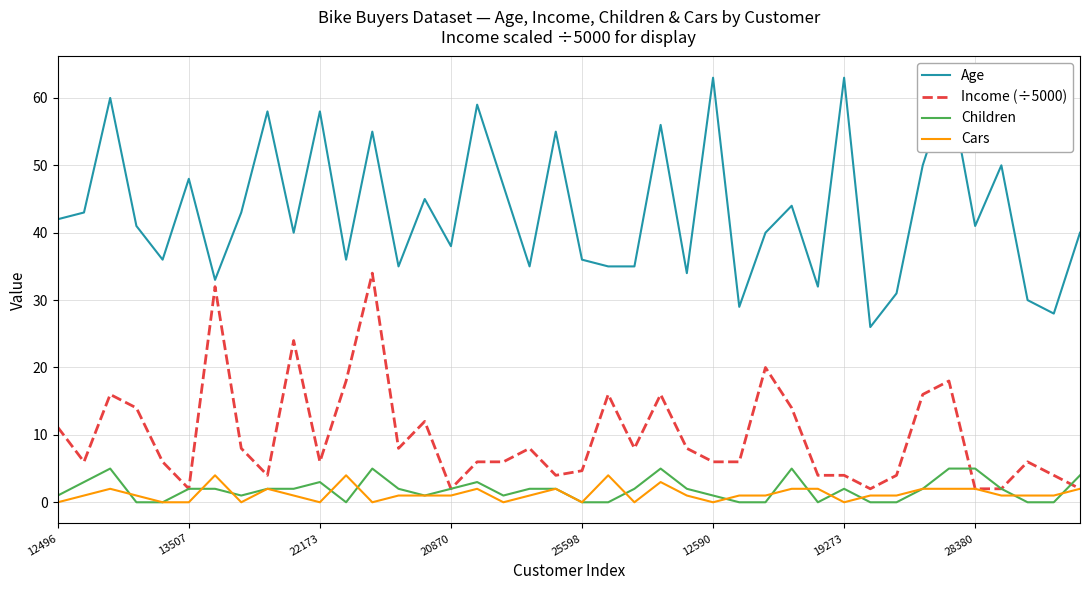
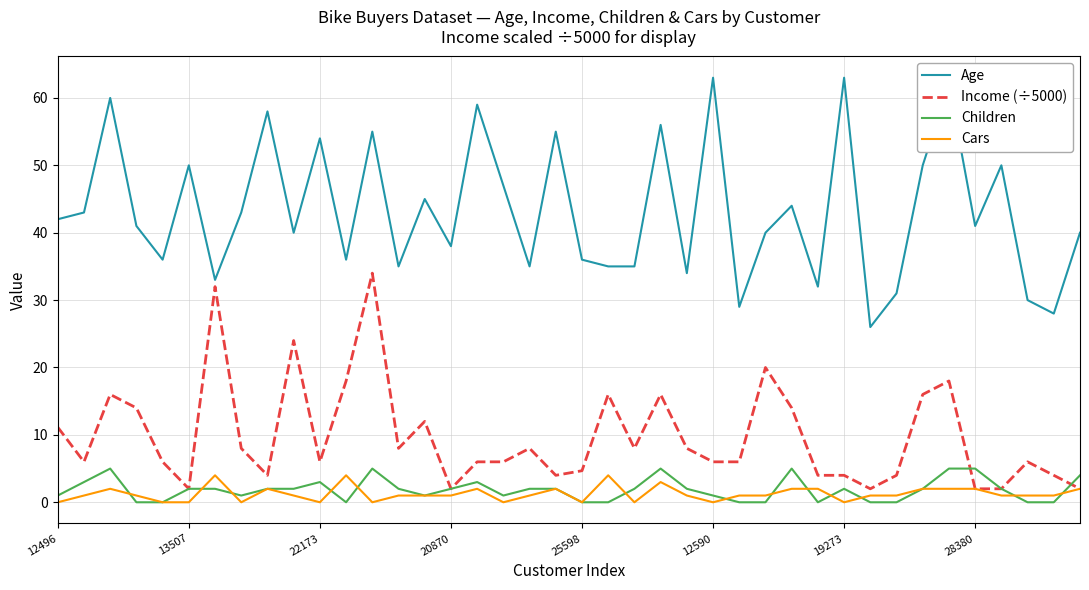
Age, 13507: 48 -> 50
Age, 22173: 58 -> 54
